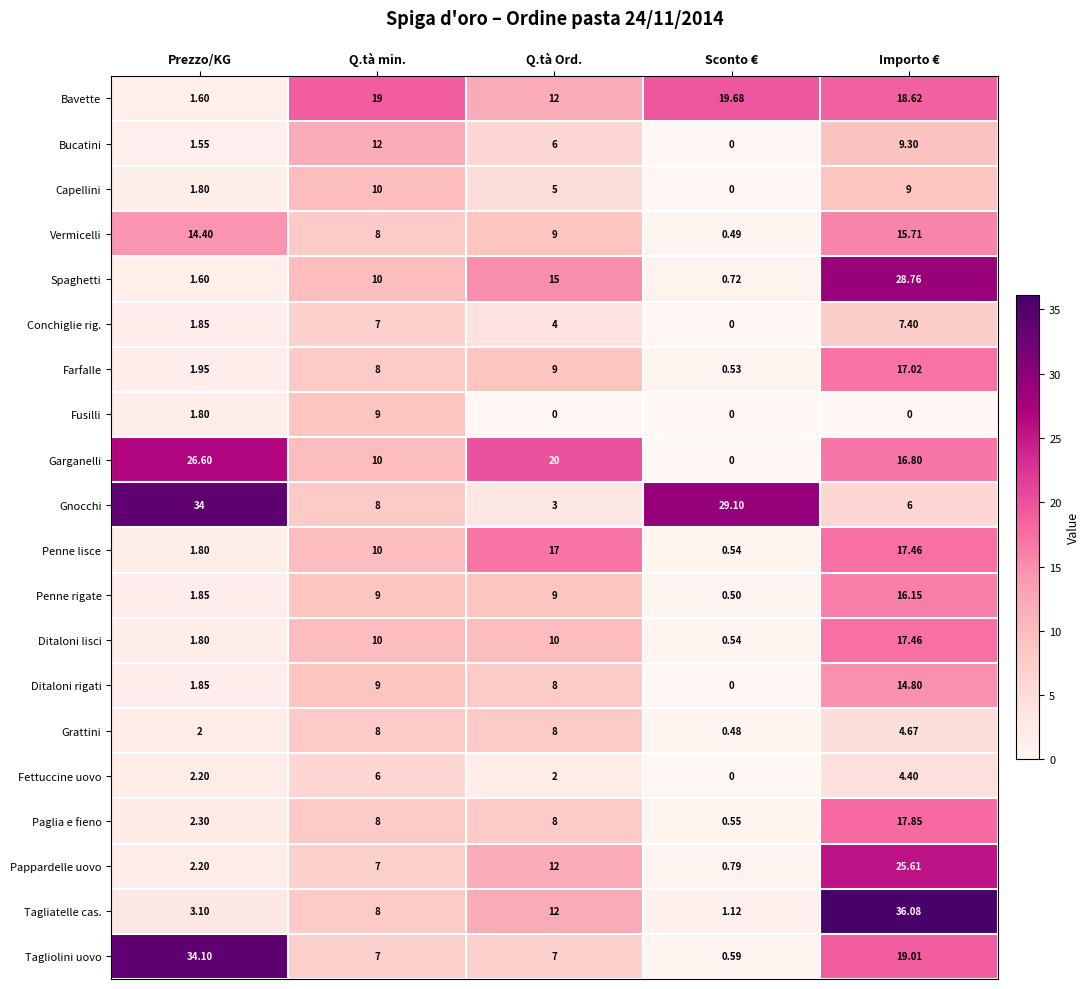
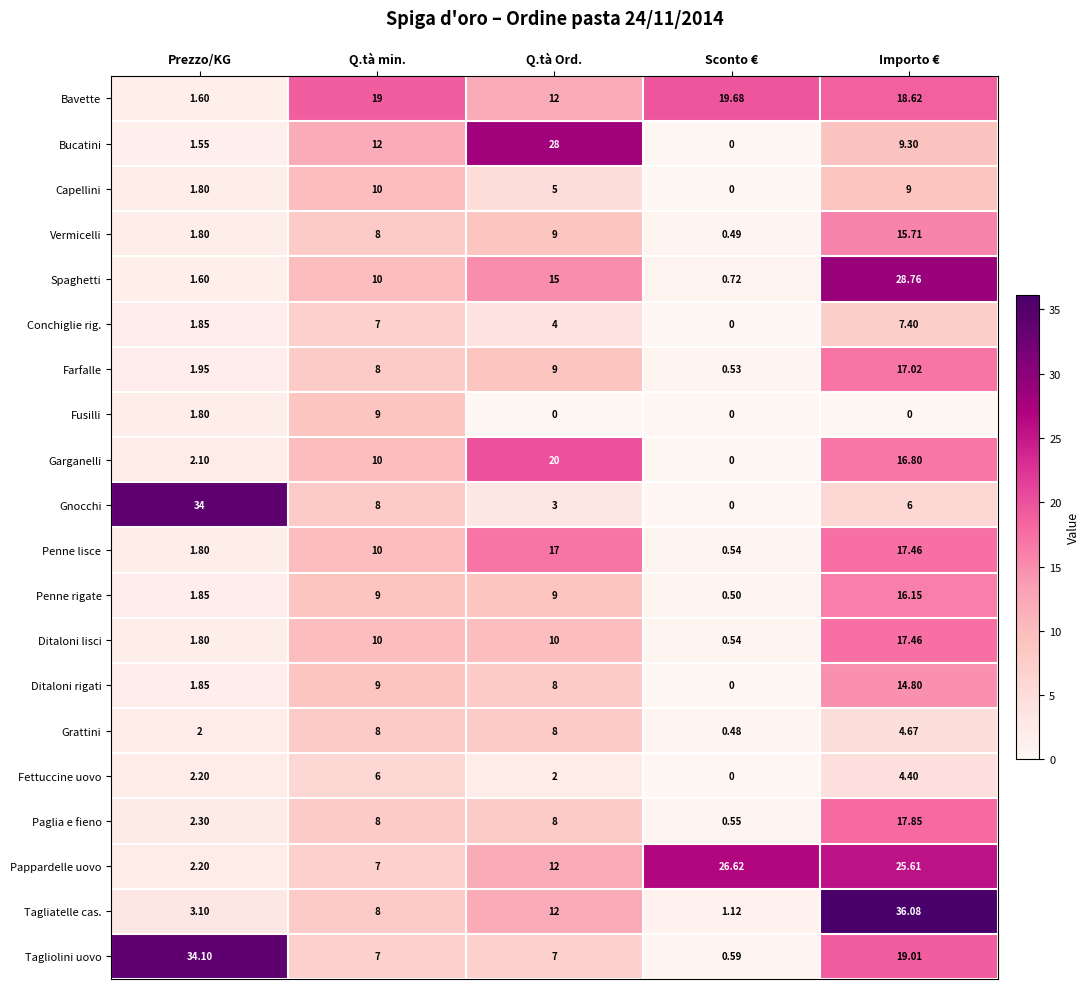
Bucatini, Q.tà Ord.: 6 -> 28
Vermicelli, Prezzo/KG: 14.40 -> 1.80
Garganelli, Prezzo/KG: 26.60 -> 2.10
Gnocchi, Sconto €: 29.10 -> 0
Pappardelle uovo, Sconto €: 0.79 -> 26.62
